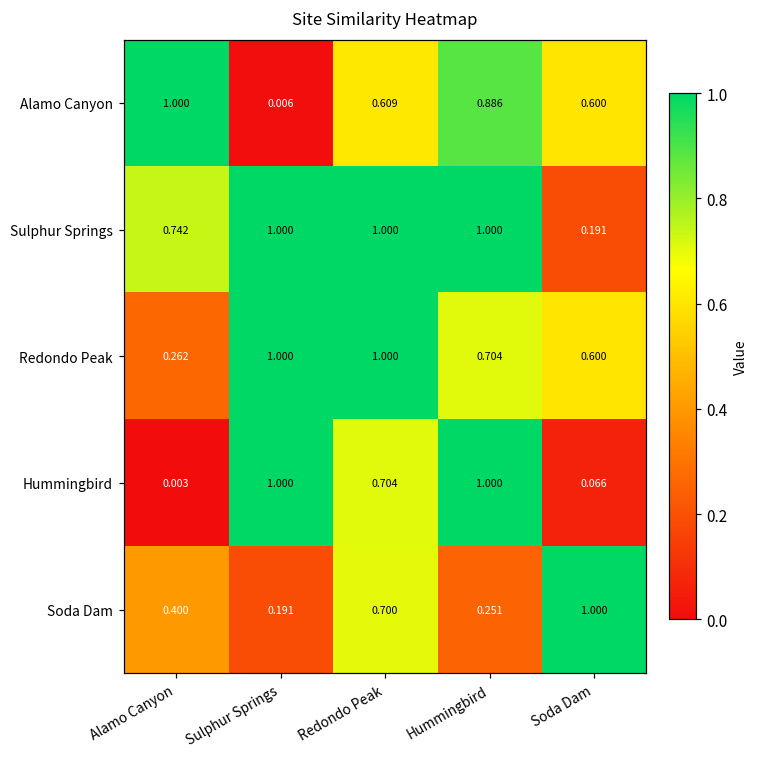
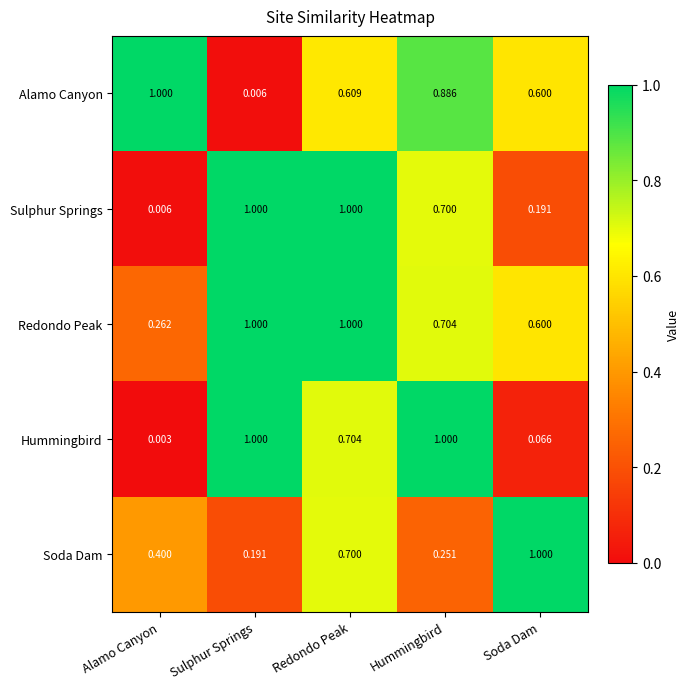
Sulphur Springs, Alamo Canyon: 0.742 -> 0.006
Sulphur Springs, Hummingbird: 1.000 -> 0.700
